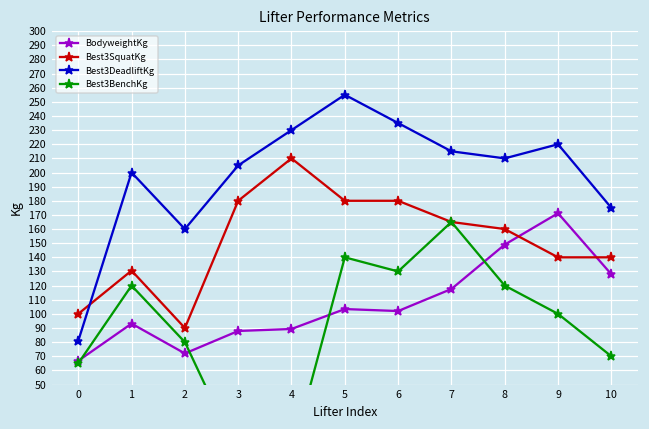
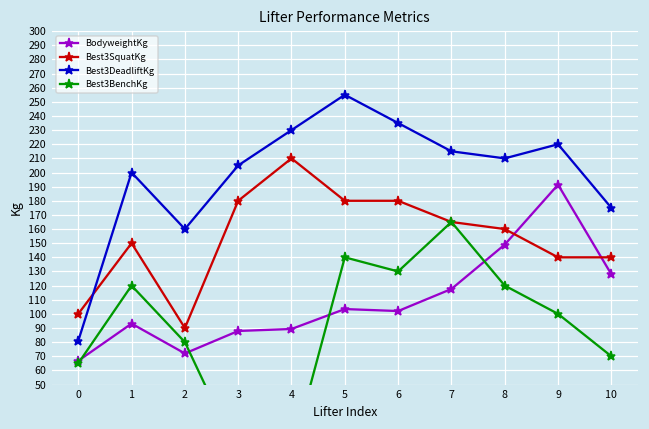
Best3SquatKg, 1: 131 -> 150
BodyweightKg, 9: 171 -> 191
